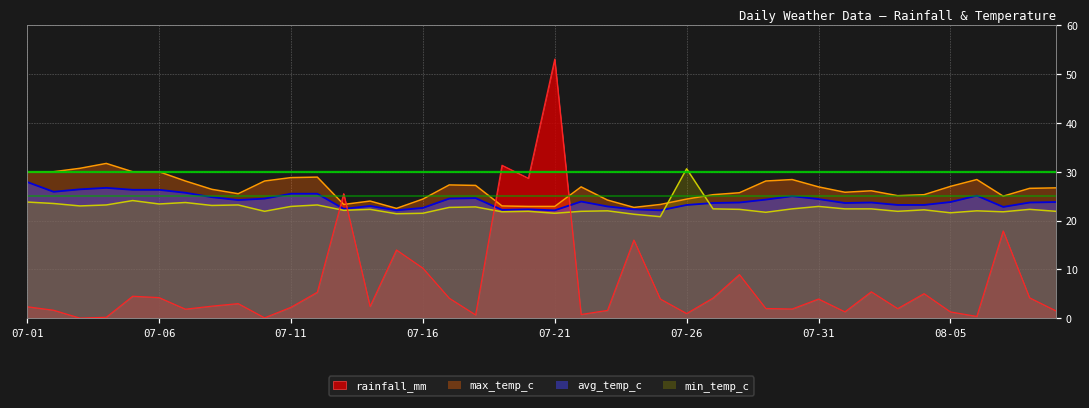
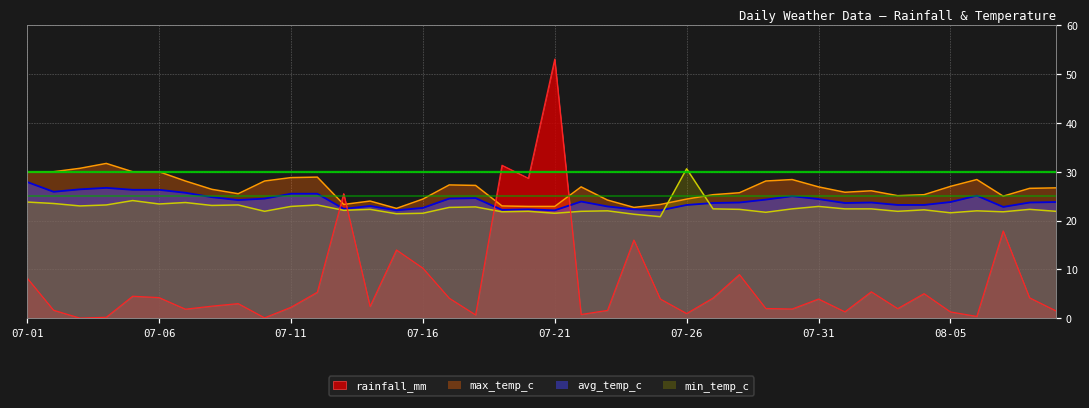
rainfall_mm, 07-01: 2 -> 8
